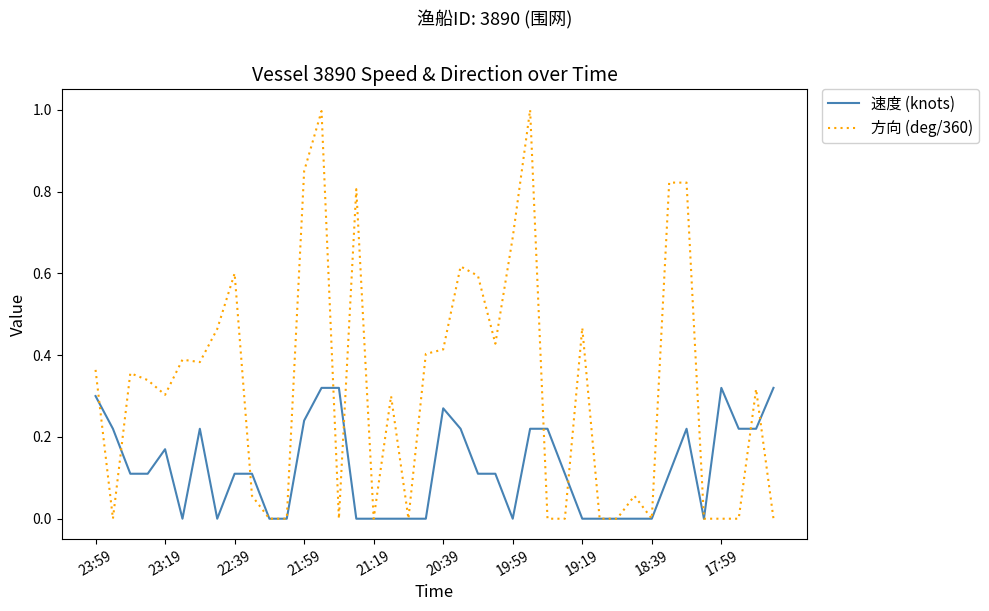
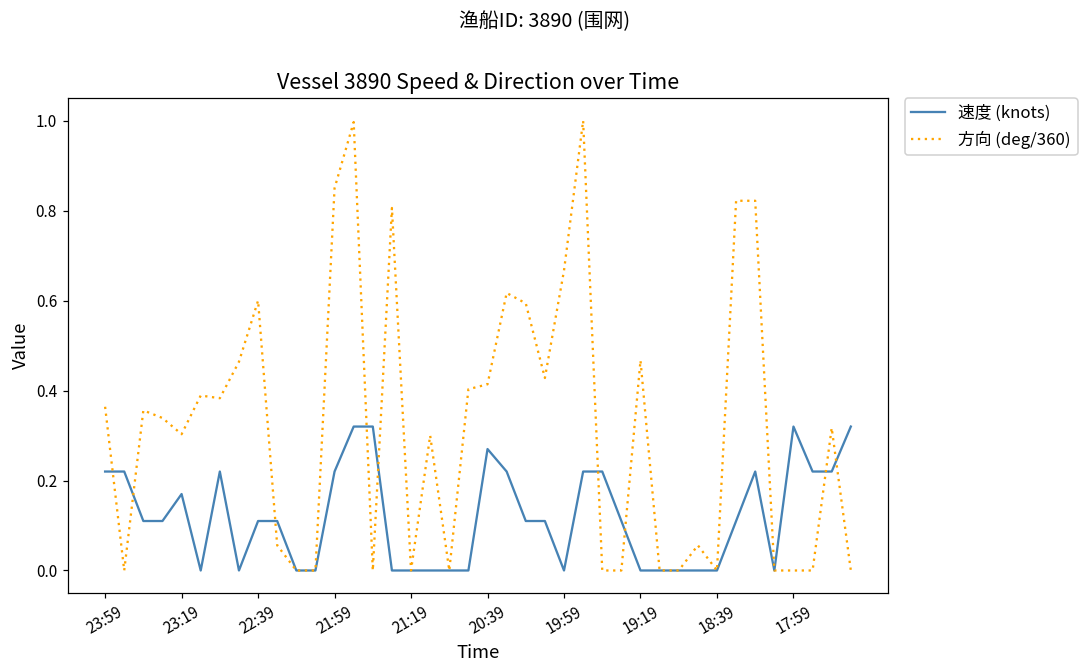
速度 (knots), 23:59: 0.30 -> 0.22
速度 (knots), 21:59: 0.24 -> 0.22
方向 (deg/360), 19:59: 0.69 -> 0.67
